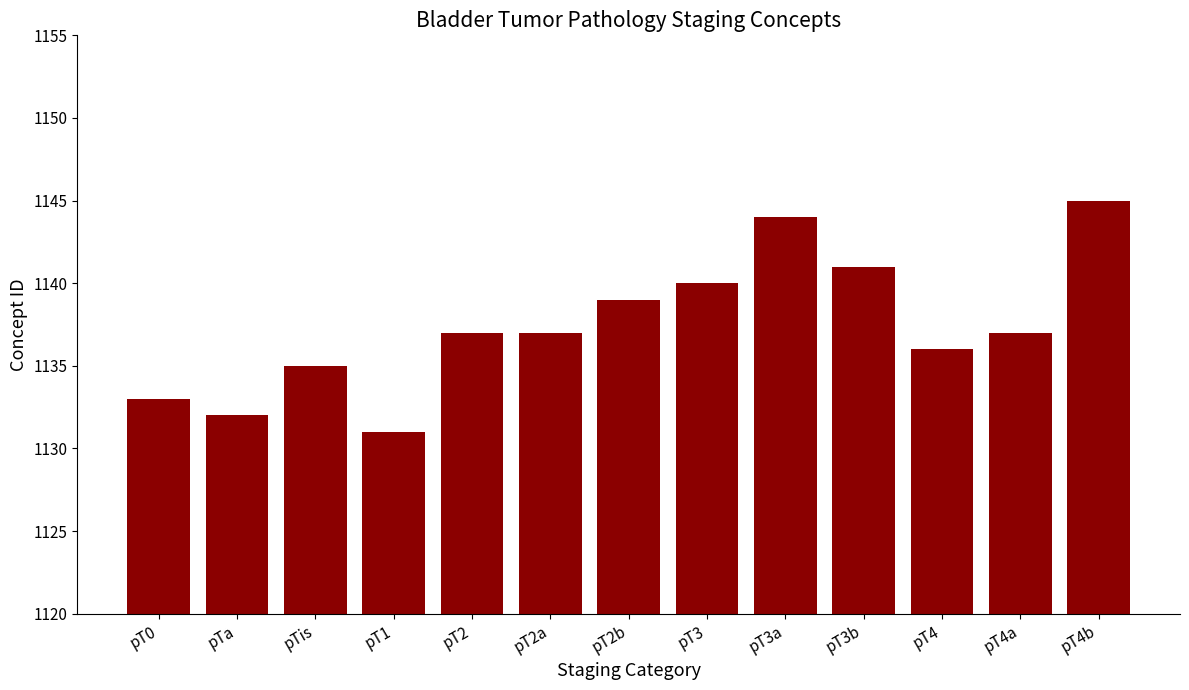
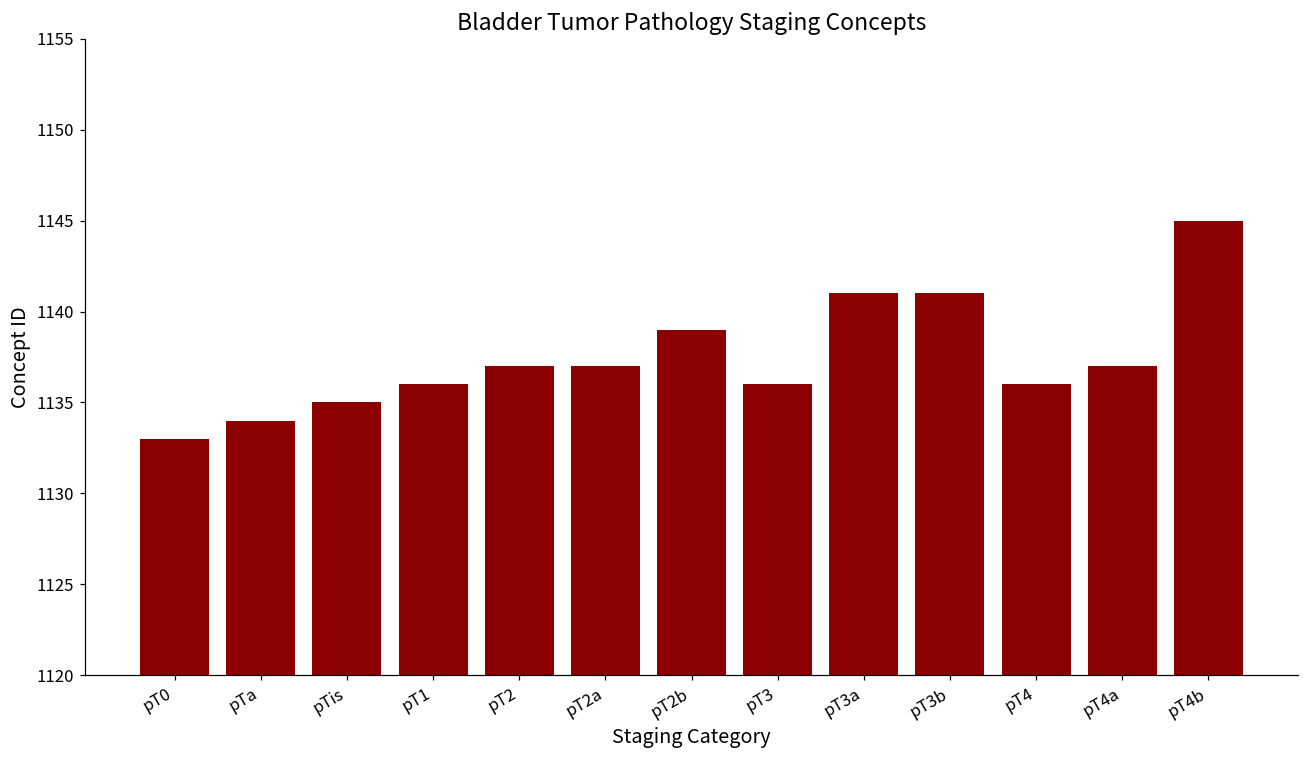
pTa: 1132 -> 1134
pT1: 1131 -> 1136
pT3: 1140 -> 1136
pT3a: 1144 -> 1141
